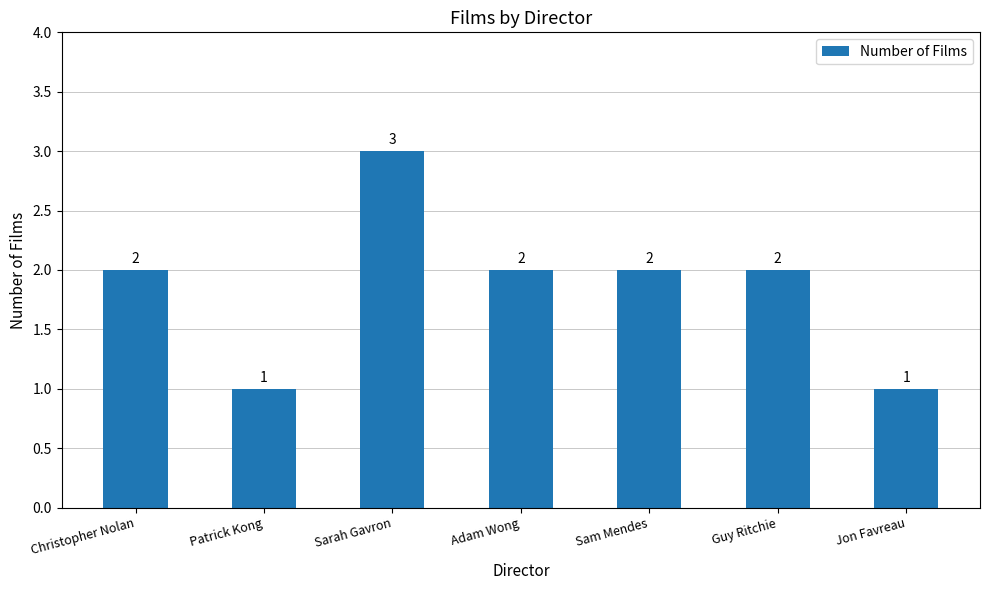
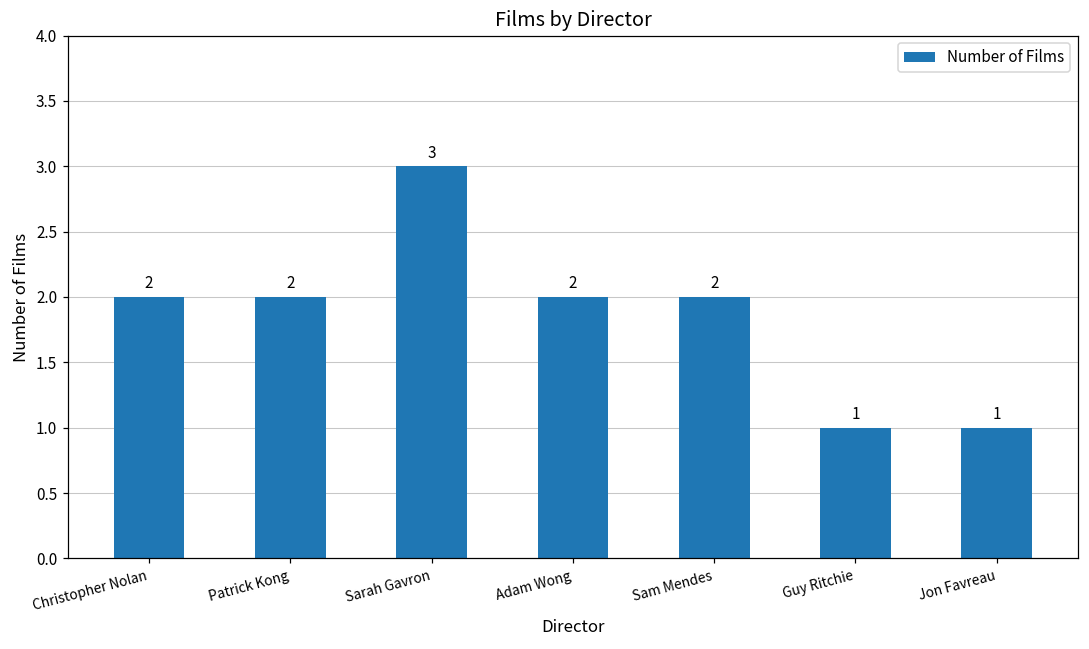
Patrick Kong: 1 -> 2
Guy Ritchie: 2 -> 1
